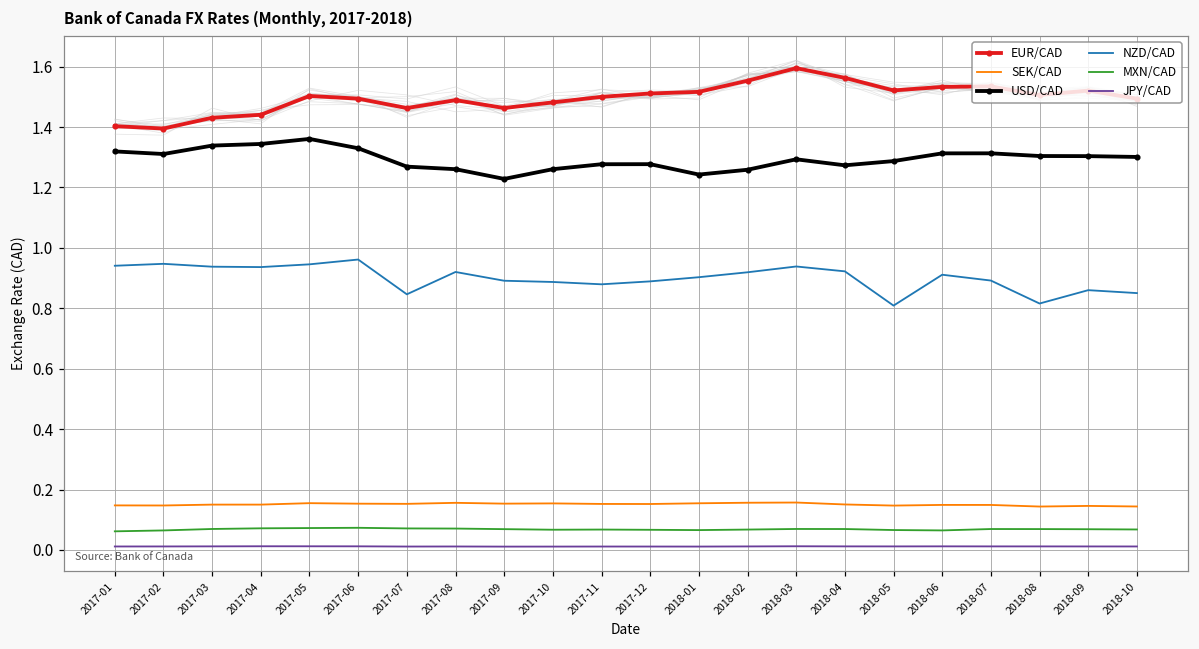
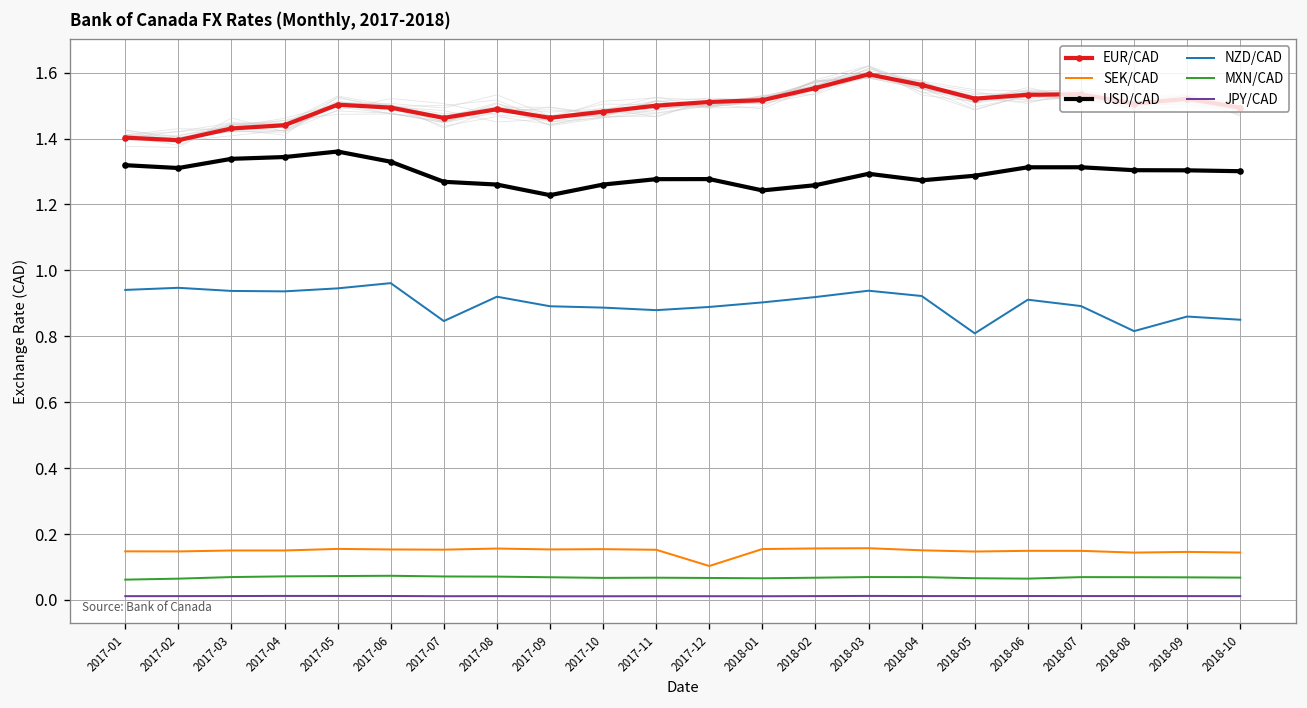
SEK/CAD, 2017-12: 0.15 -> 0.10
